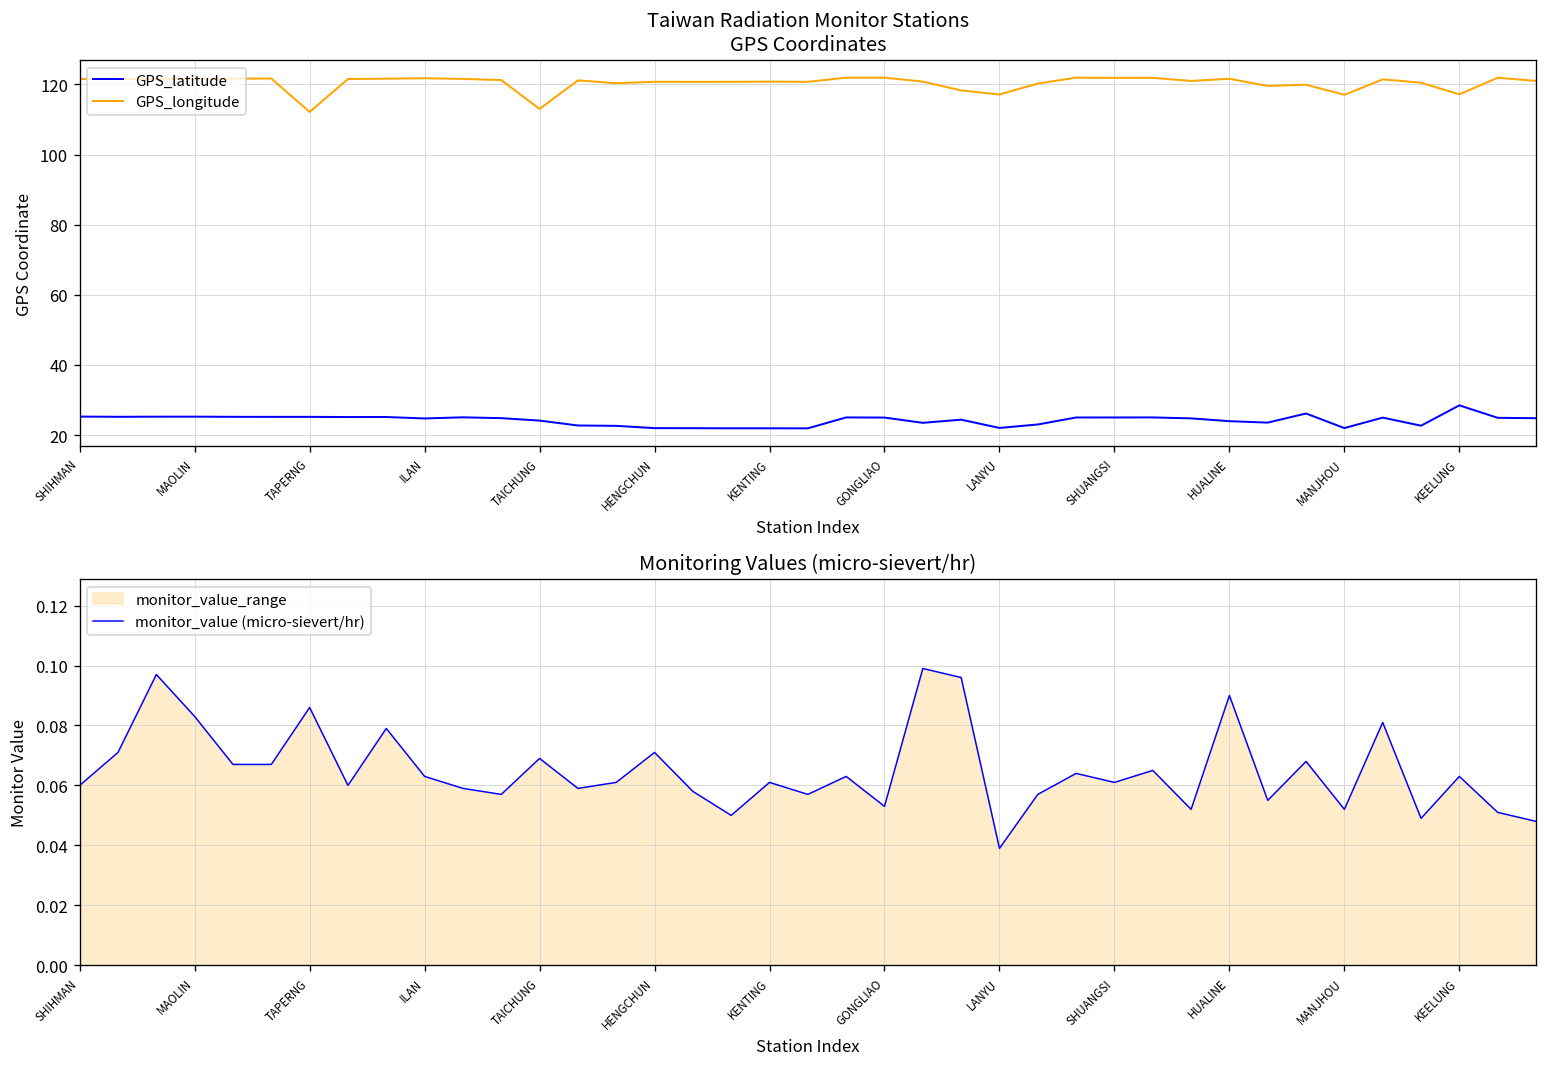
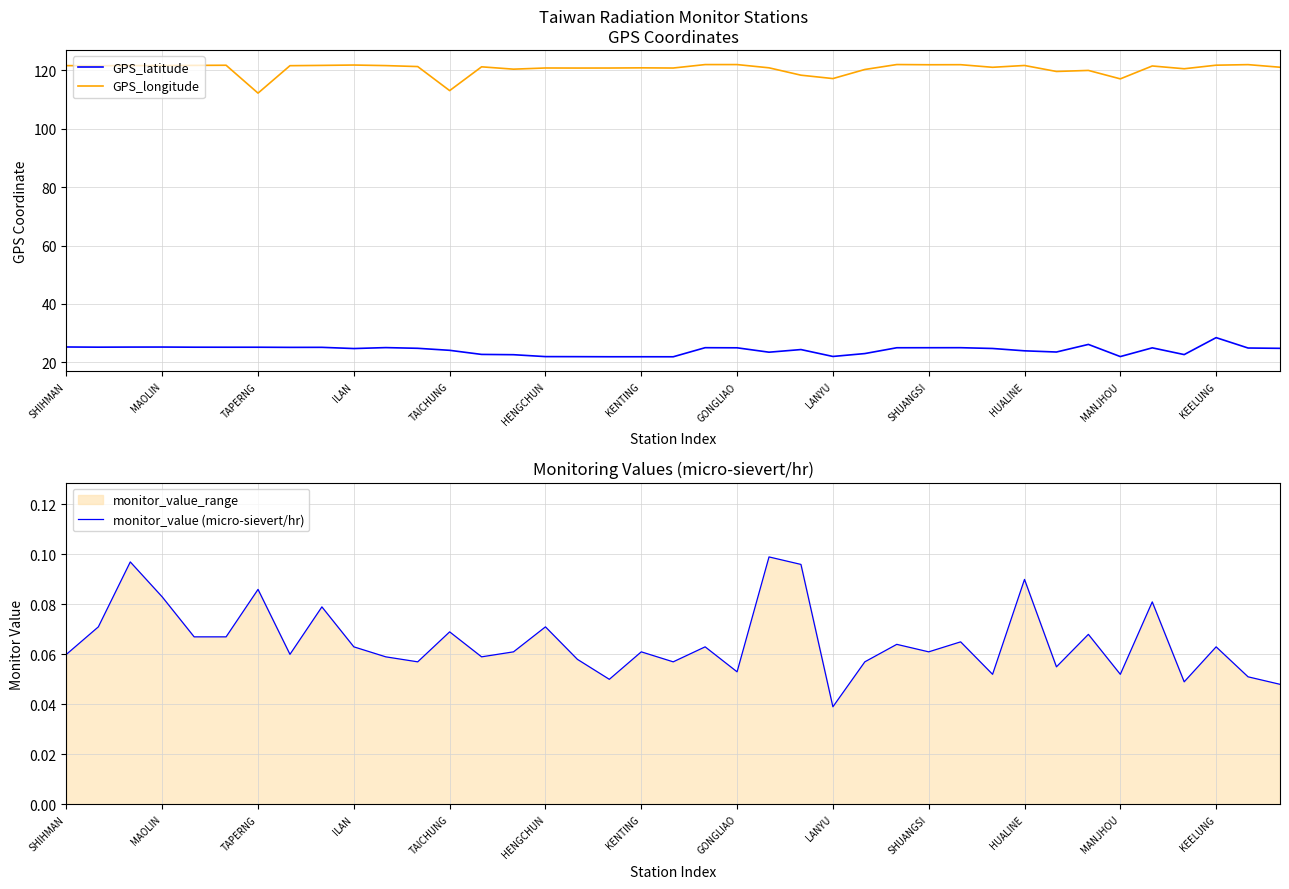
Taiwan Radiation Monitor Stations GPS Coordinates, GPS_longitude, KEELUNG: 117 -> 122
